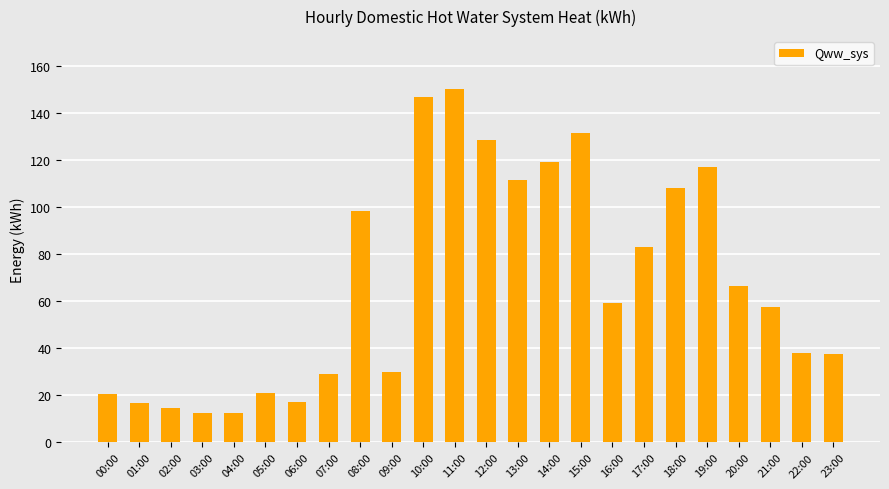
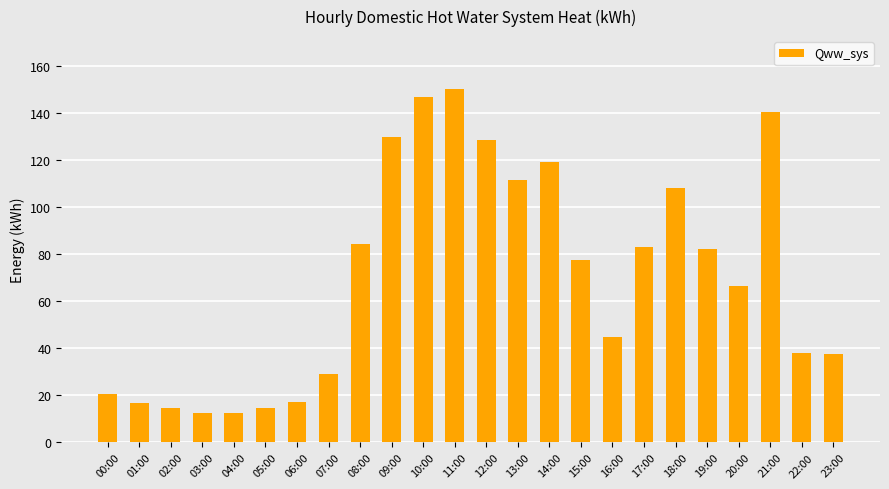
05:00: 21 -> 14
08:00: 98 -> 84
09:00: 30 -> 130
15:00: 132 -> 78
16:00: 59 -> 45
19:00: 117 -> 82
21:00: 58 -> 141
